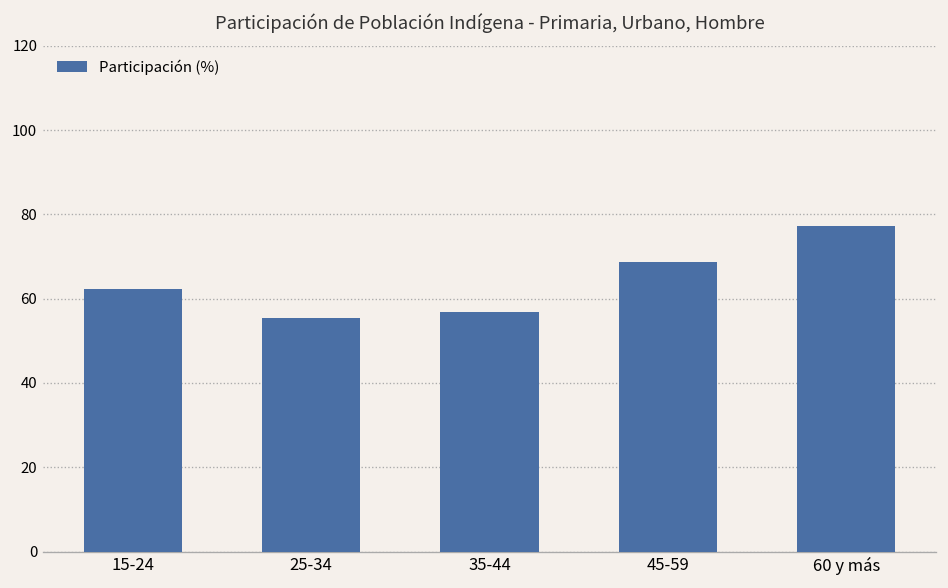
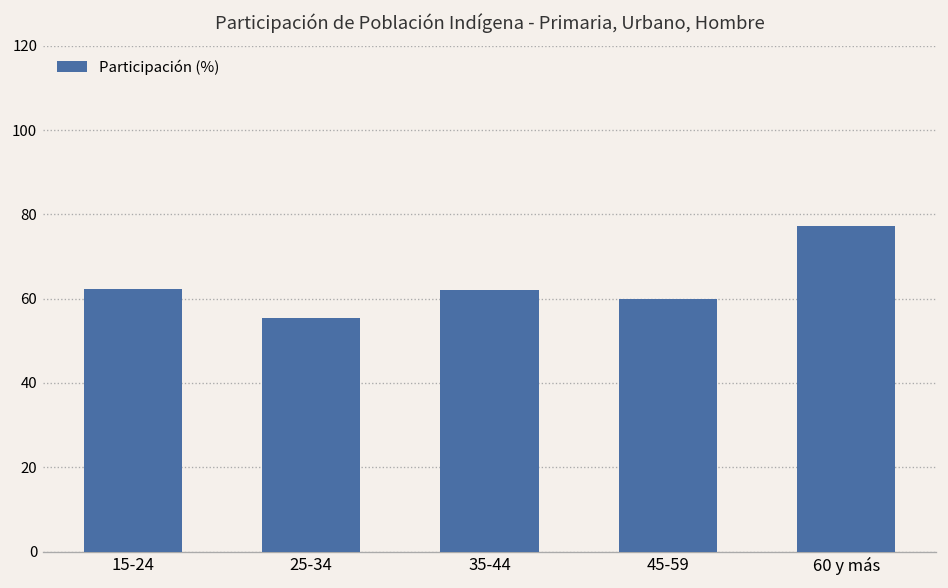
35-44: 57 -> 62
45-59: 69 -> 60
